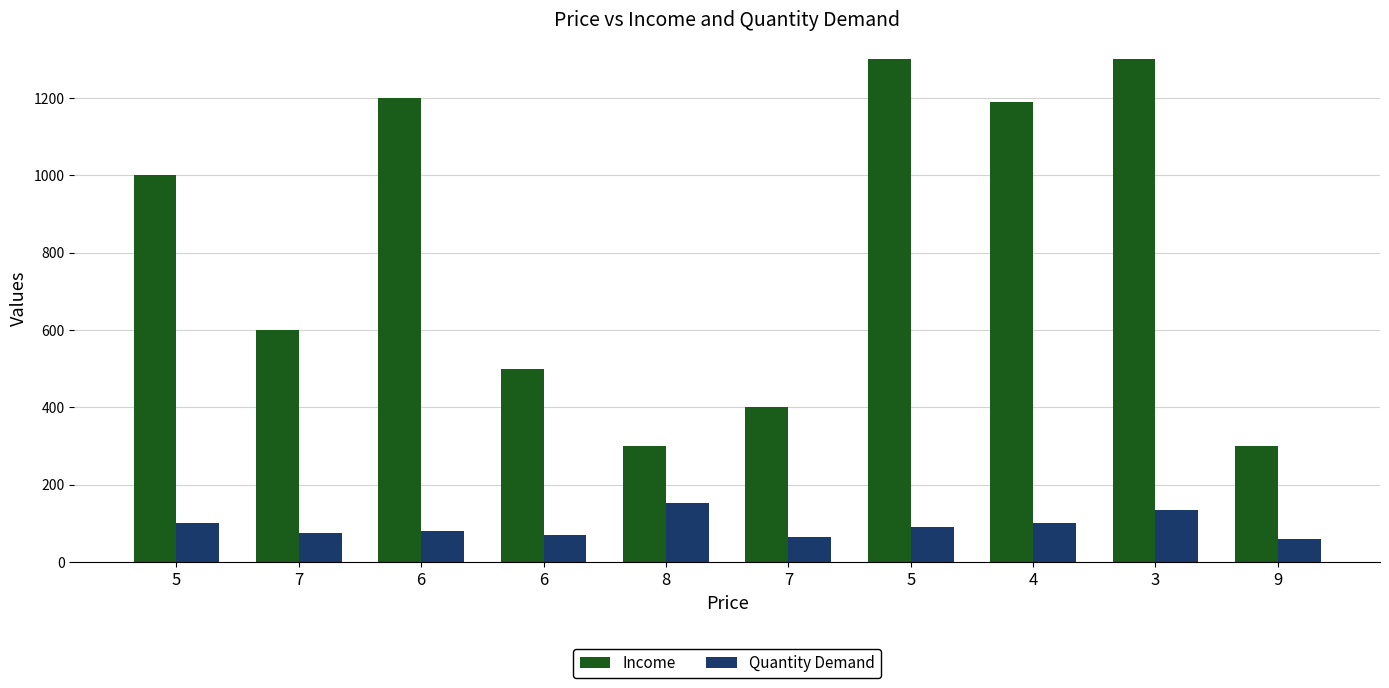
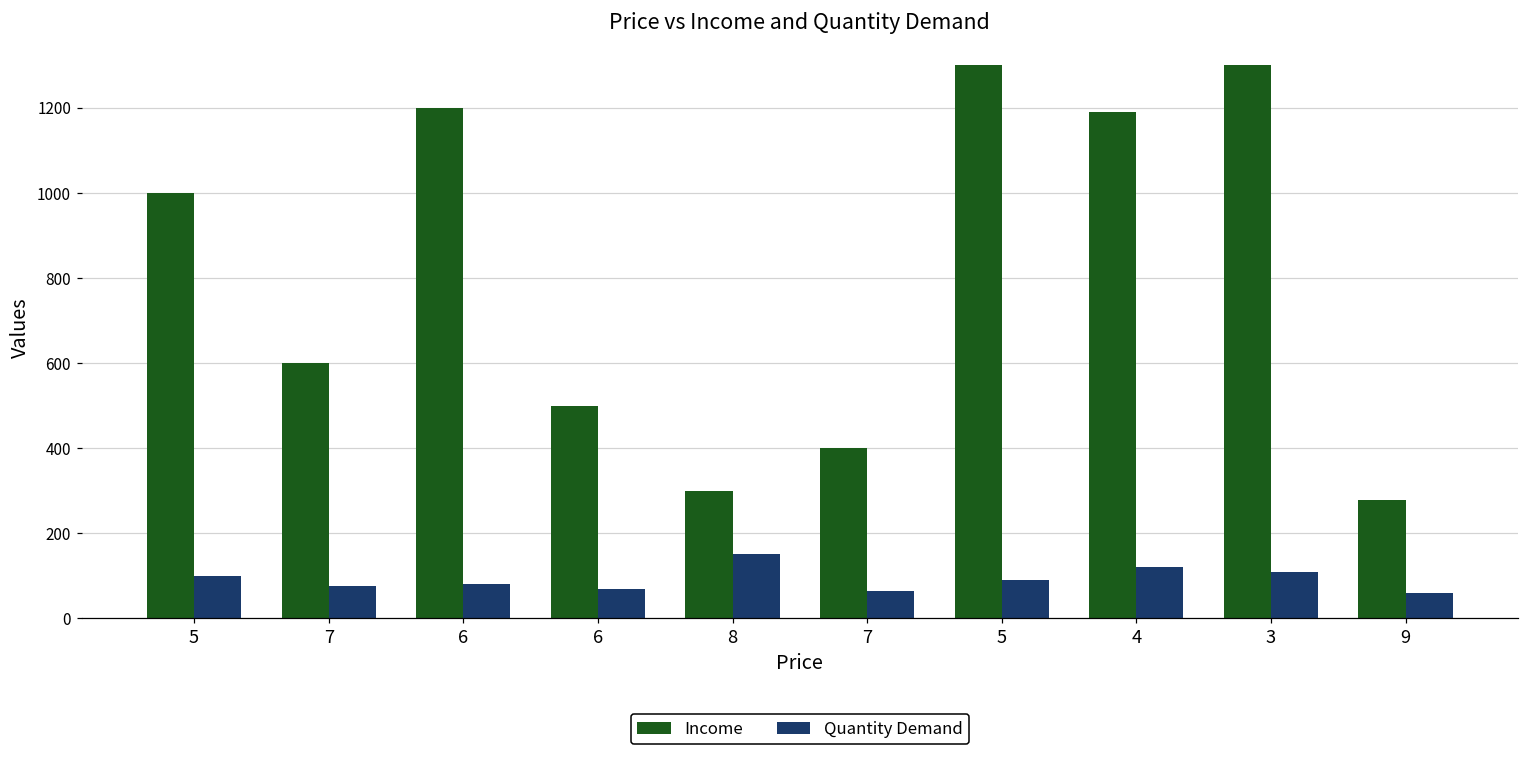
Quantity Demand, 4: 100 -> 120
Quantity Demand, 3: 140 -> 110
Income, 9: 300 -> 280
